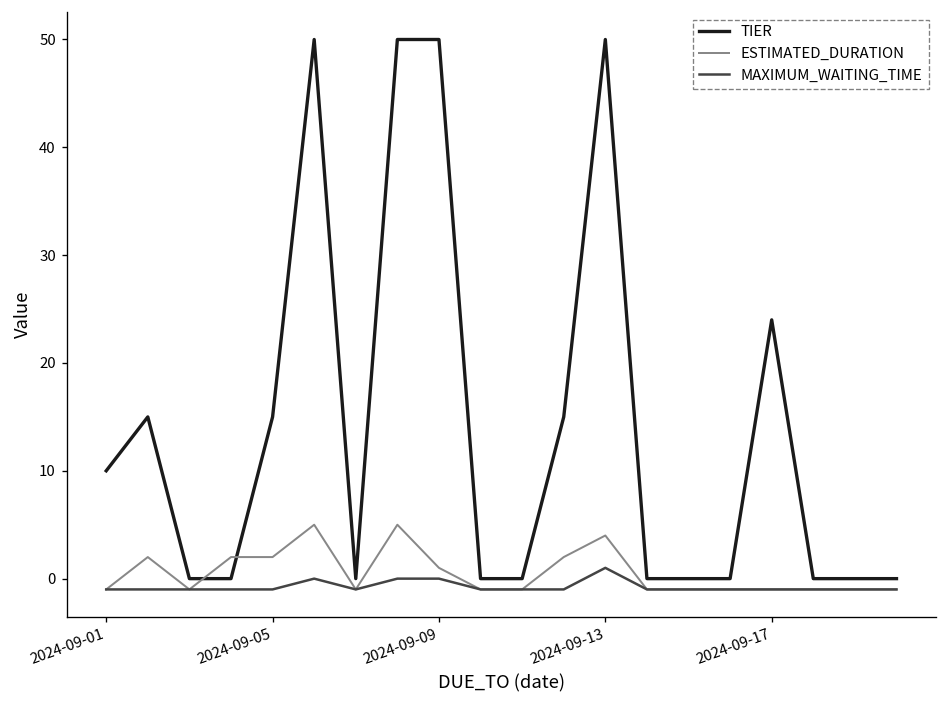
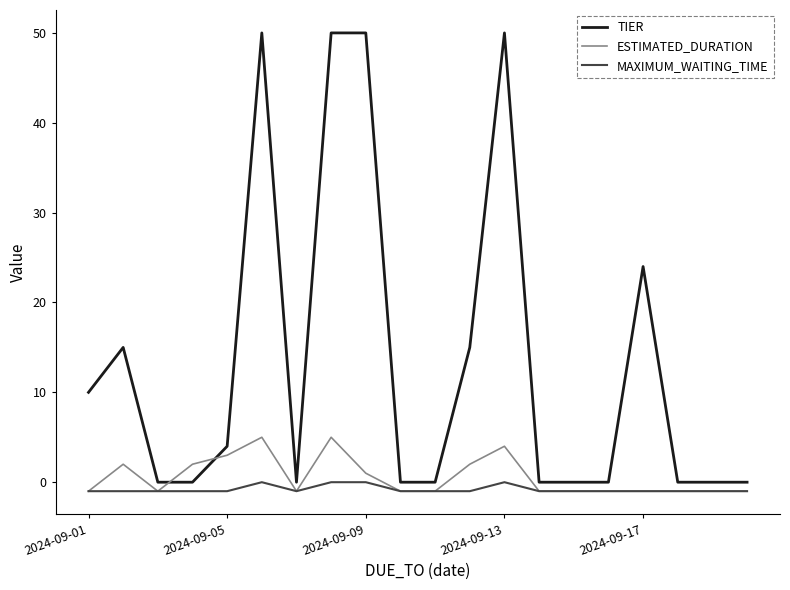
TIER, 2024-09-05: 15 -> 4
ESTIMATED_DURATION, 2024-09-05: 2 -> 3
MAXIMUM_WAITING_TIME, 2024-09-13: 1 -> 0
